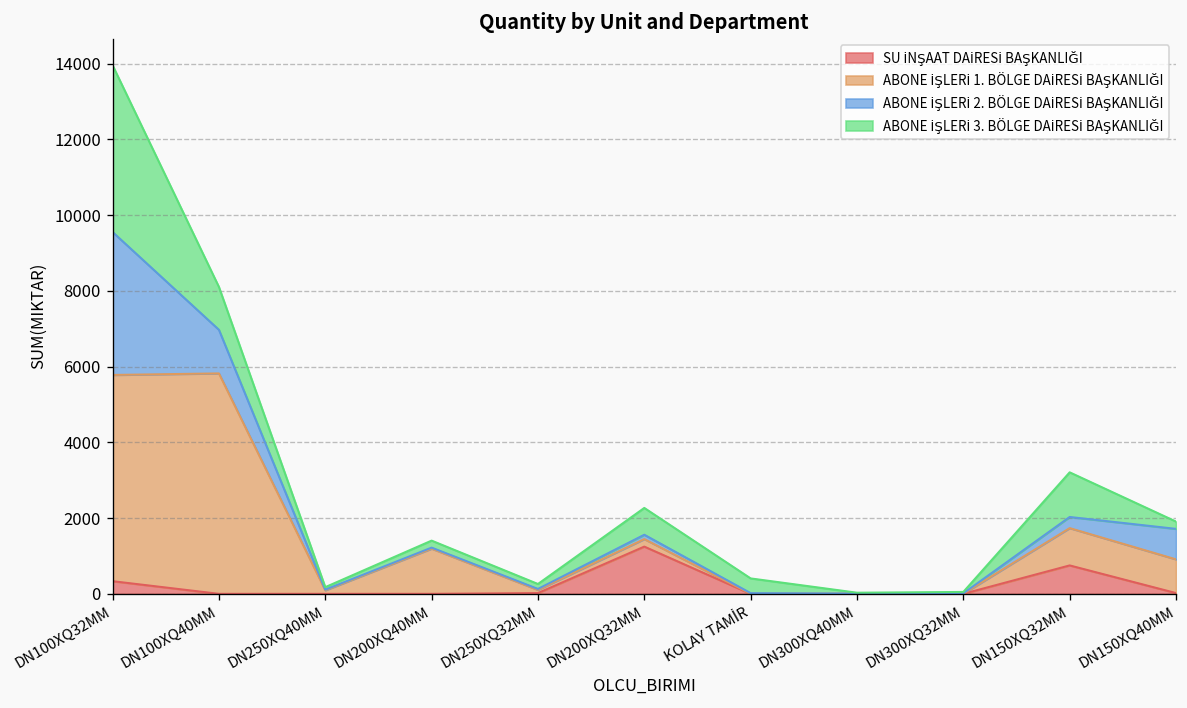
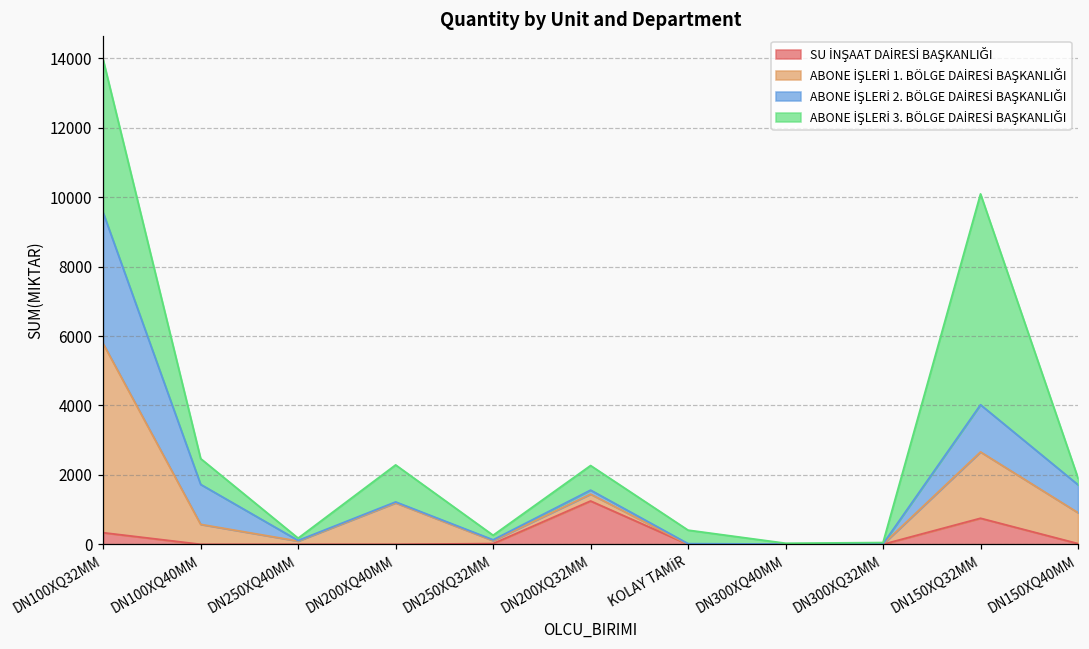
ABONE İŞLERİ 1. BÖLGE DAİRESİ BAŞKANLIĞI, DN100XQ40MM: 5800 -> 600
ABONE İŞLERİ 3. BÖLGE DAİRESİ BAŞKANLIĞI, DN100XQ40MM: 1100 -> 700
ABONE İŞLERİ 3. BÖLGE DAİRESİ BAŞKANLIĞI, DN200XQ40MM: 200 -> 1100
ABONE İŞLERİ 1. BÖLGE DAİRESİ BAŞKANLIĞI, DN150XQ32MM: 1000 -> 1900
ABONE İŞLERİ 2. BÖLGE DAİRESİ BAŞKANLIĞI, DN150XQ32MM: 300 -> 1400
ABONE İŞLERİ 3. BÖLGE DAİRESİ BAŞKANLIĞI, DN150XQ32MM: 1200 -> 6100
